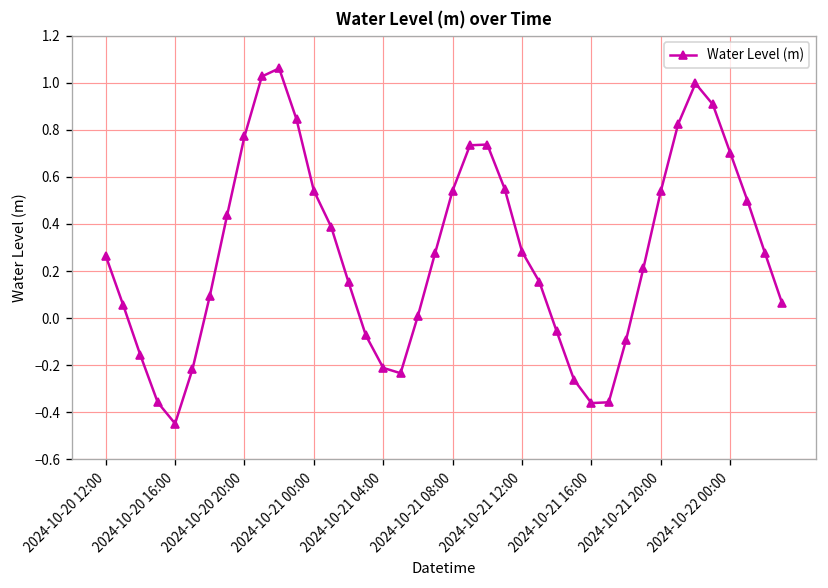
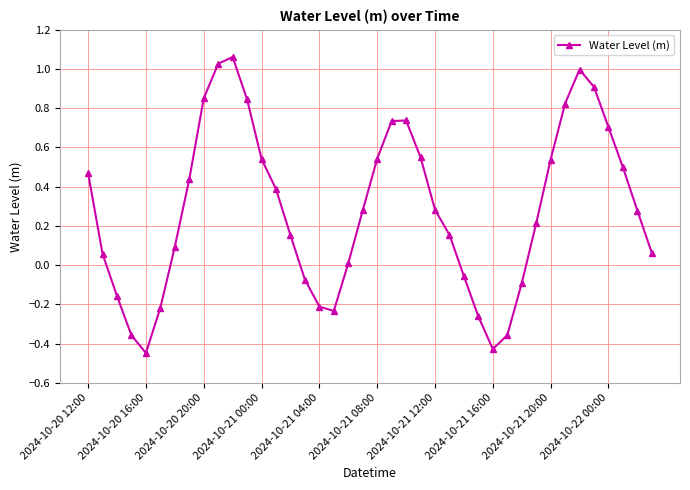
2024-10-20 12:00: 0.27 -> 0.47
2024-10-20 20:00: 0.77 -> 0.85
2024-10-21 16:00: -0.36 -> -0.43
